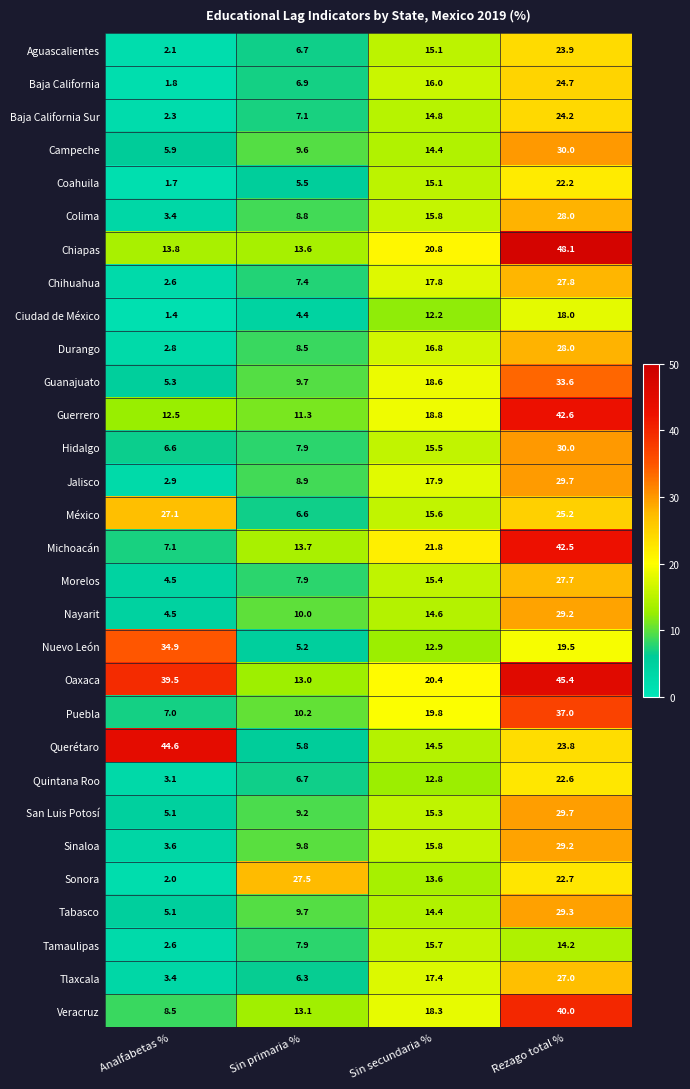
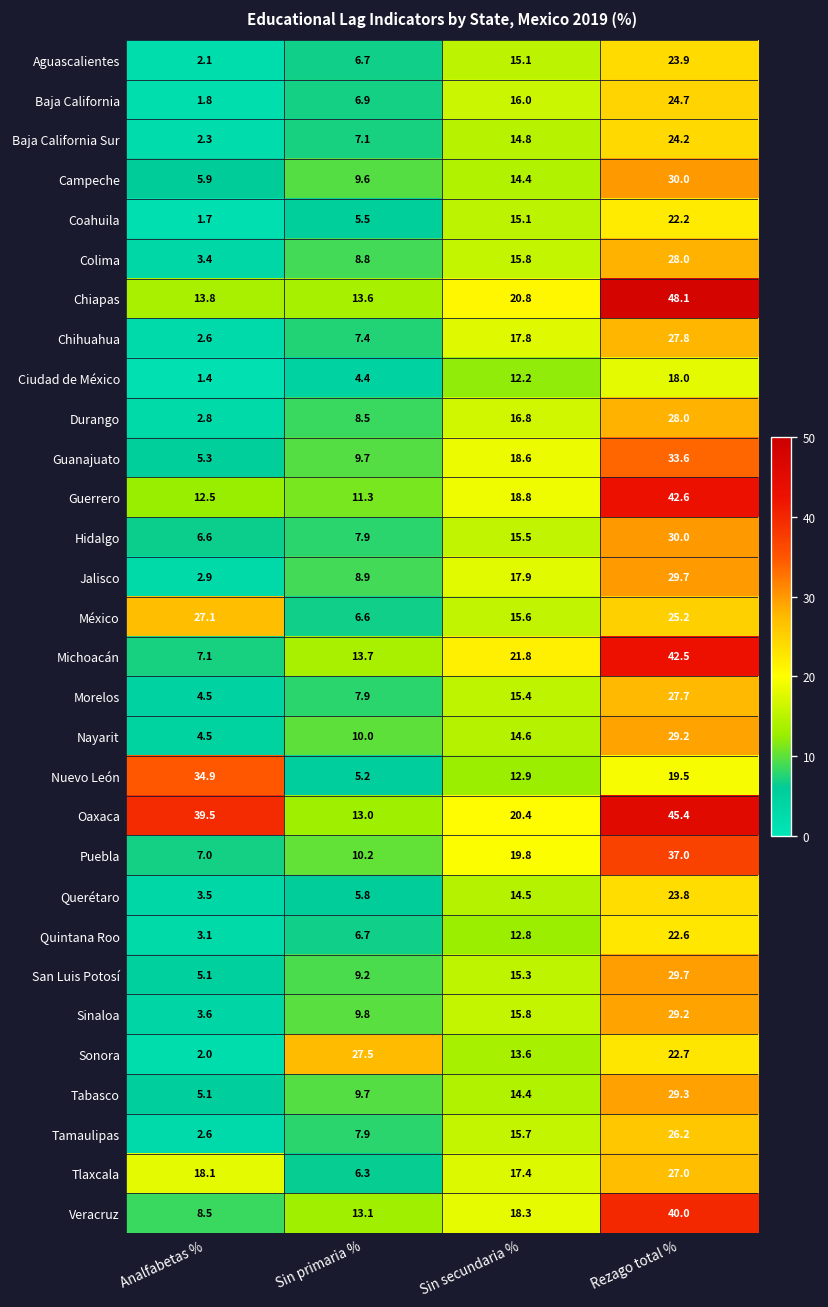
Querétaro, Analfabetas %: 44.6 -> 3.5
Tamaulipas, Rezago total %: 14.2 -> 26.2
Tlaxcala, Analfabetas %: 3.4 -> 18.1
